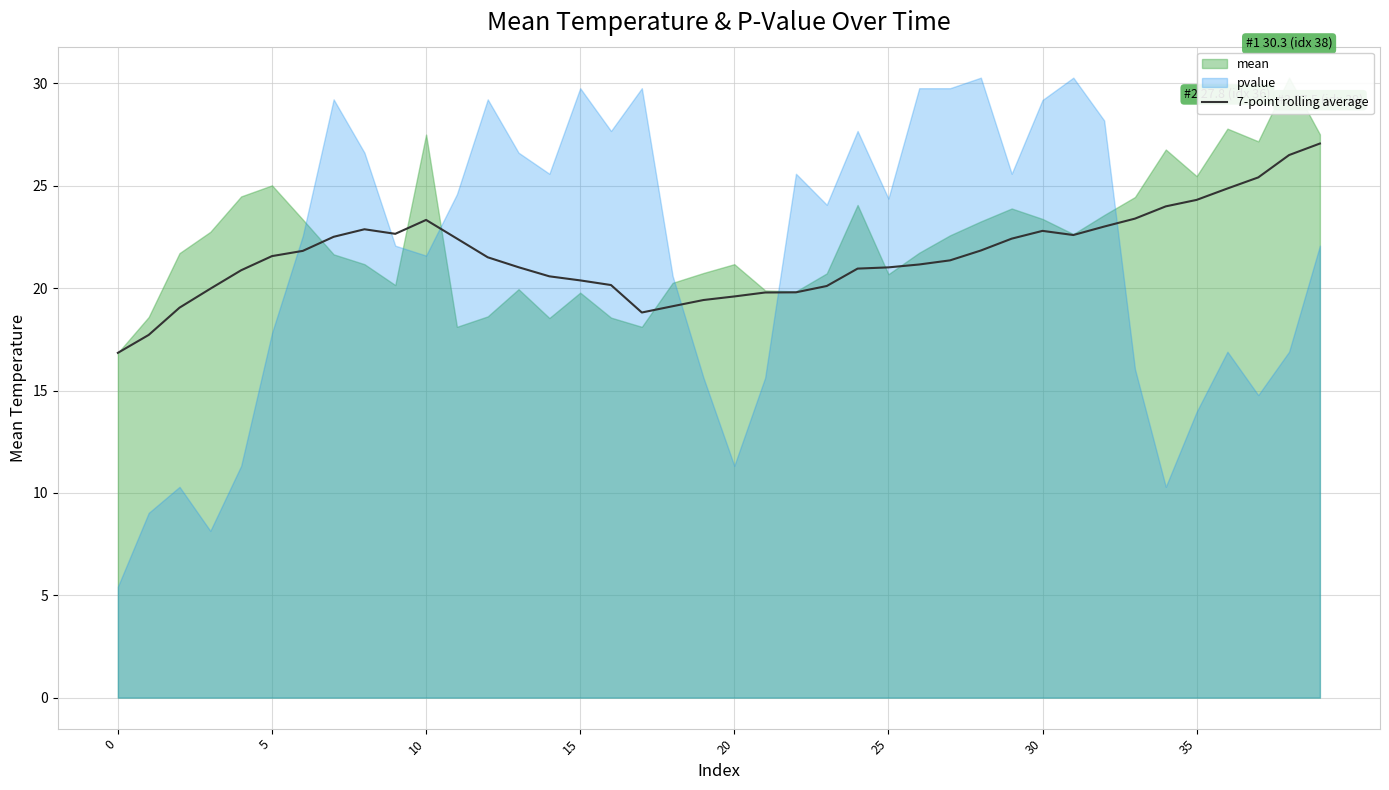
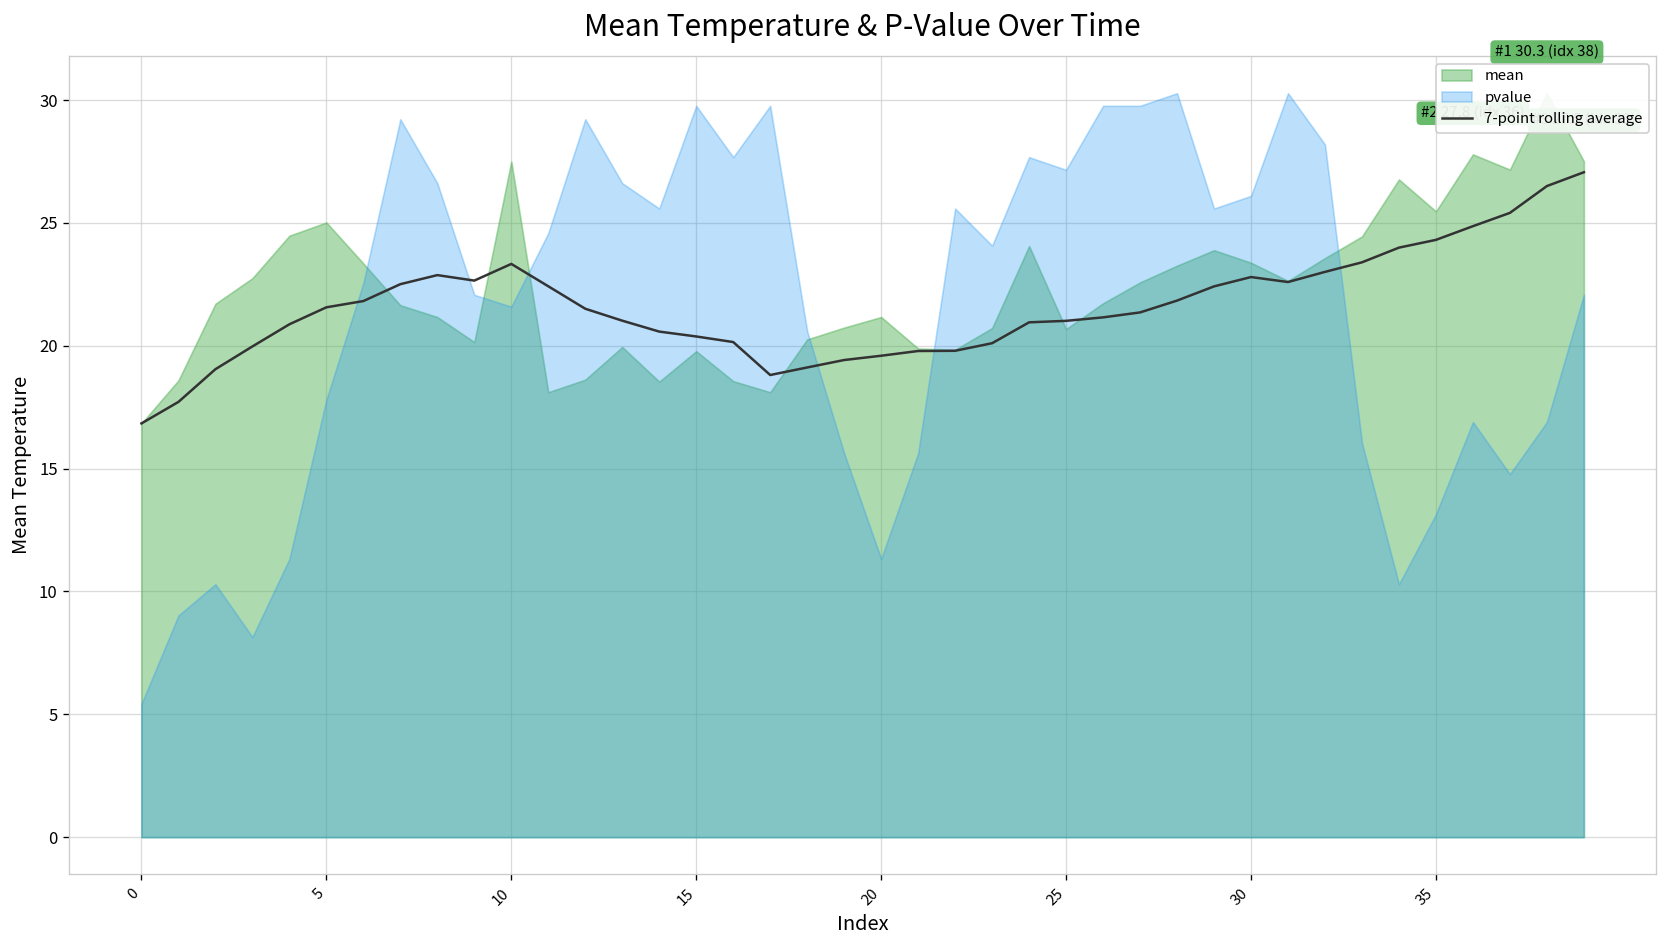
pvalue, 25: 24.4 -> 27.2
pvalue, 30: 29.2 -> 26.1
pvalue, 35: 14.0 -> 13.1
